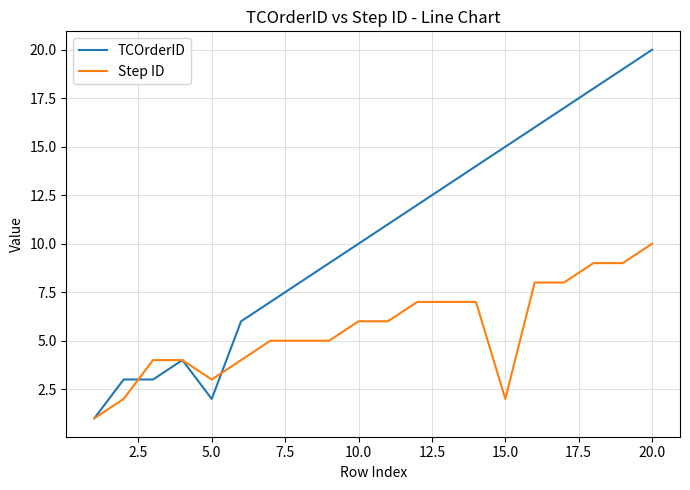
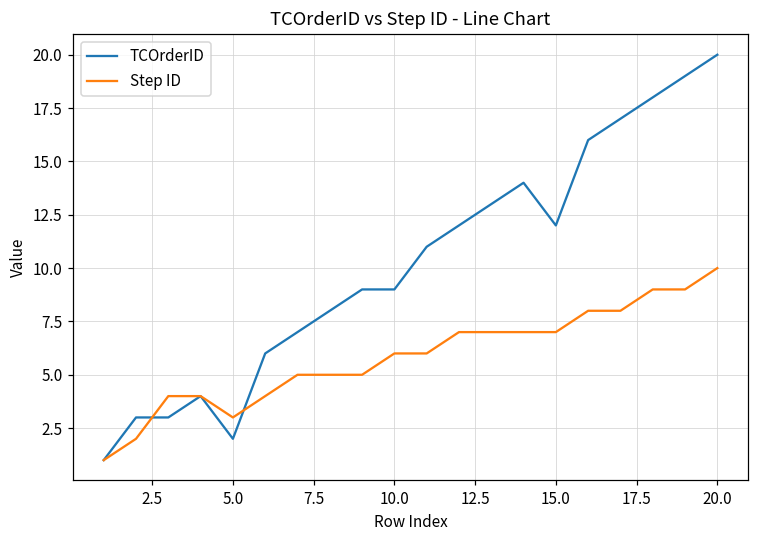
TCOrderID, 10.0: 10 -> 9
TCOrderID, 15.0: 15 -> 12
Step ID, 15.0: 2 -> 7
